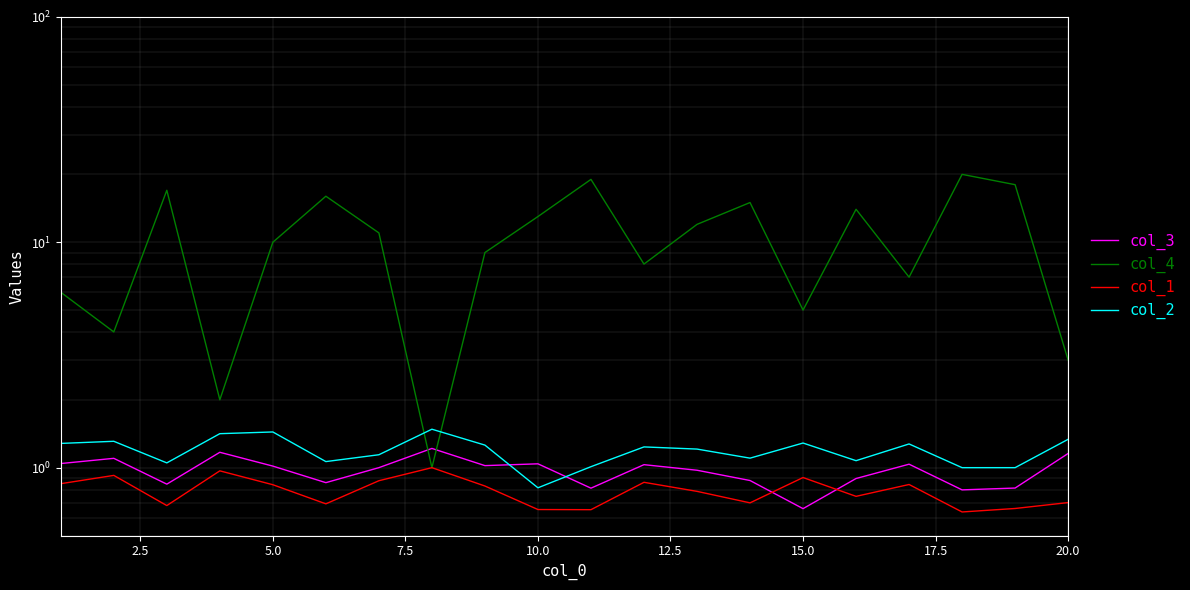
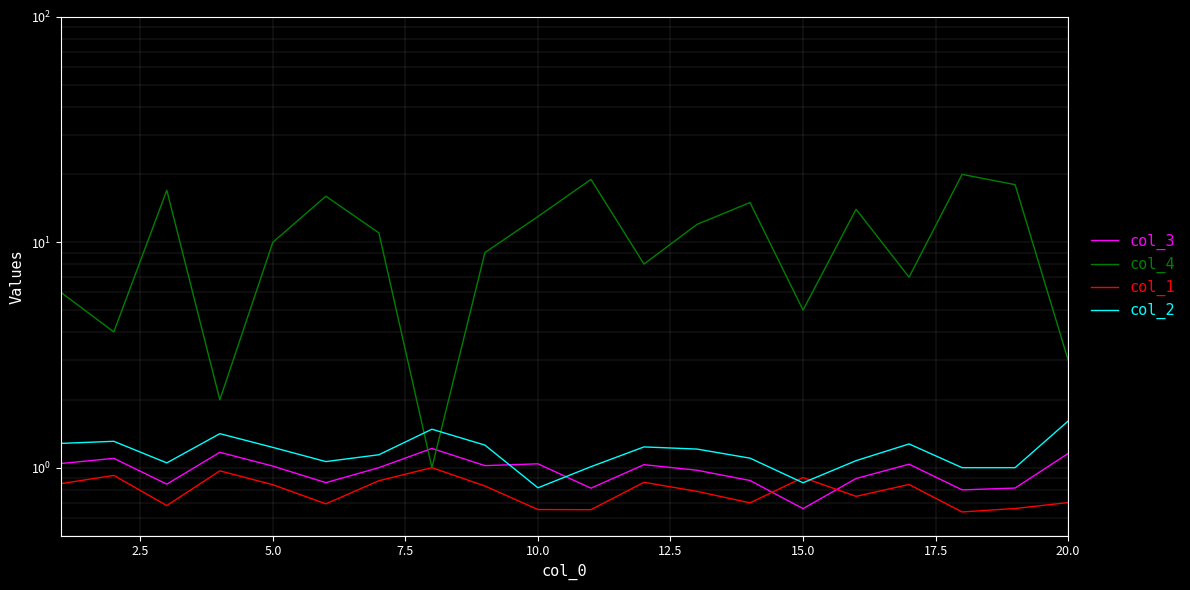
col_2, 5.0: 1.4 -> 1.2
col_2, 15.0: 1.3 -> 0.86
col_2, 20.0: 1.3 -> 1.6
